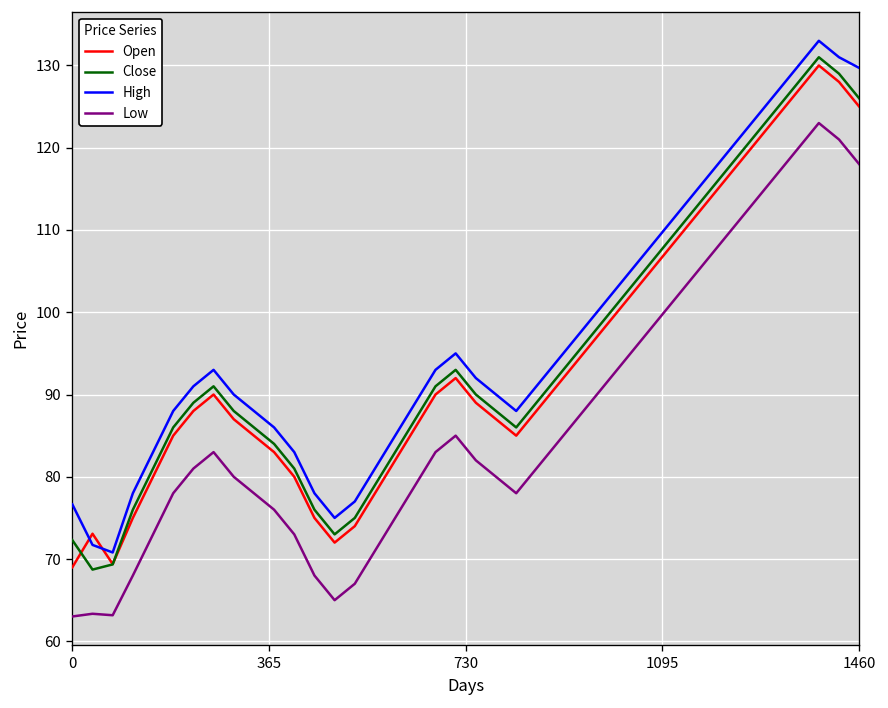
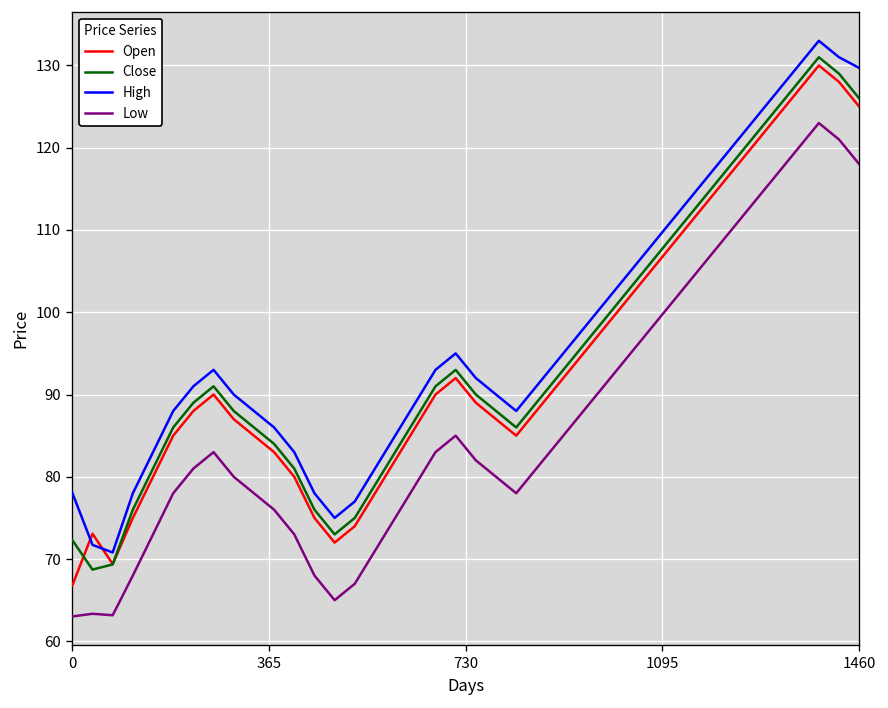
Open, 0: 69 -> 67
High, 0: 77 -> 78
